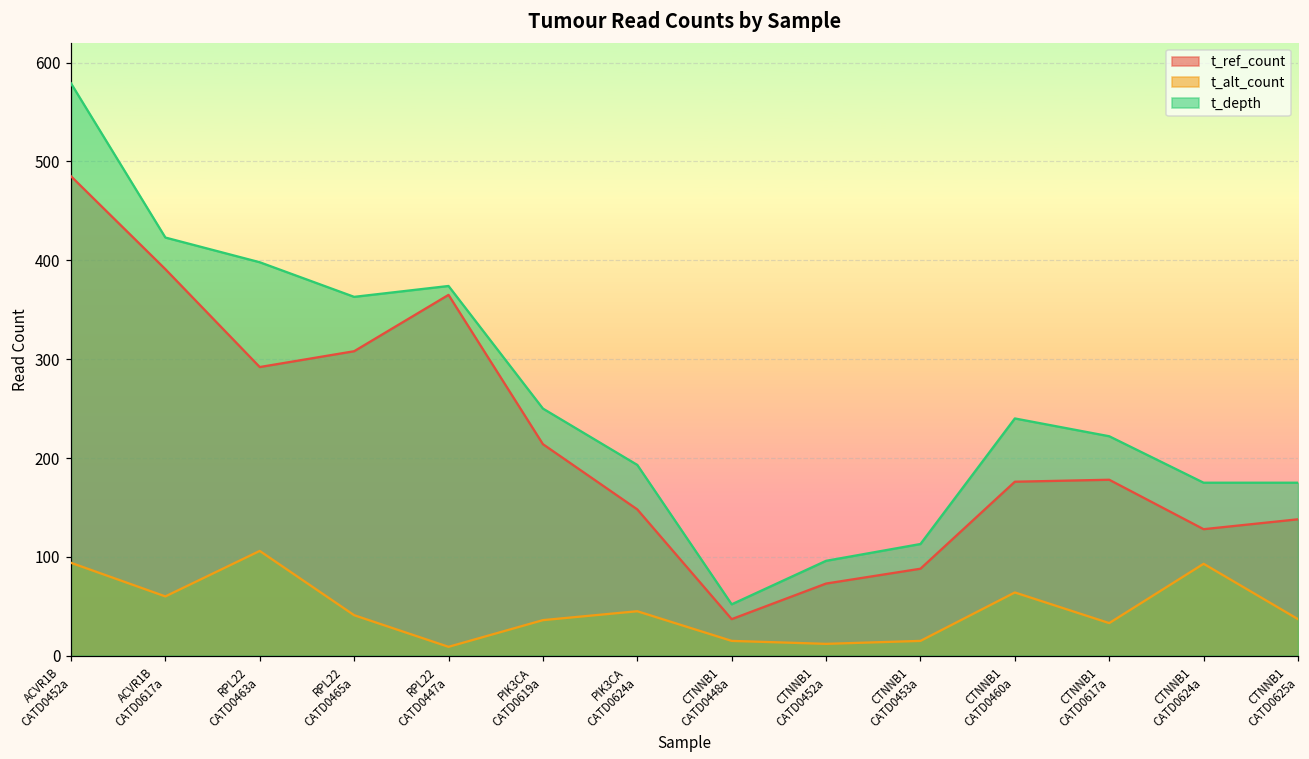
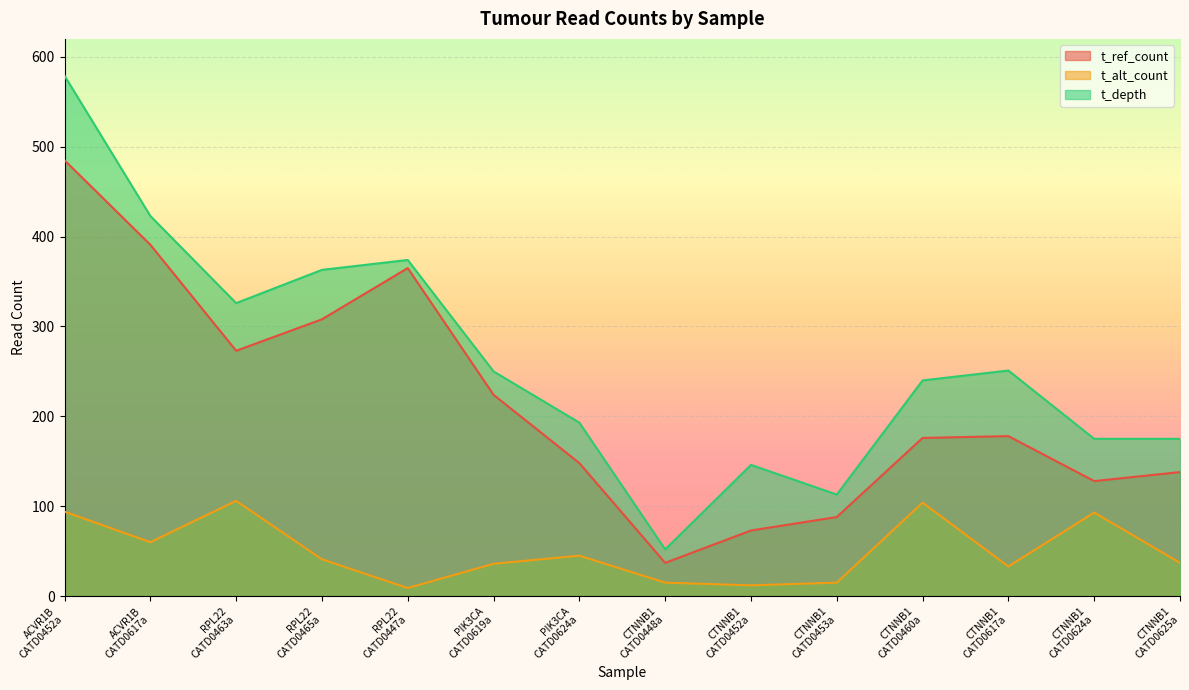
t_ref_count, RPL22 CATD0463a: 290 -> 270
t_depth, RPL22 CATD0463a: 400 -> 330
t_ref_count, PIK3CA CATD0619a: 210 -> 220
t_depth, CTNNB1 CATD0452a: 100 -> 150
t_alt_count, CTNNB1 CATD0460a: 60 -> 100
t_depth, CTNNB1 CATD0617a: 220 -> 250
